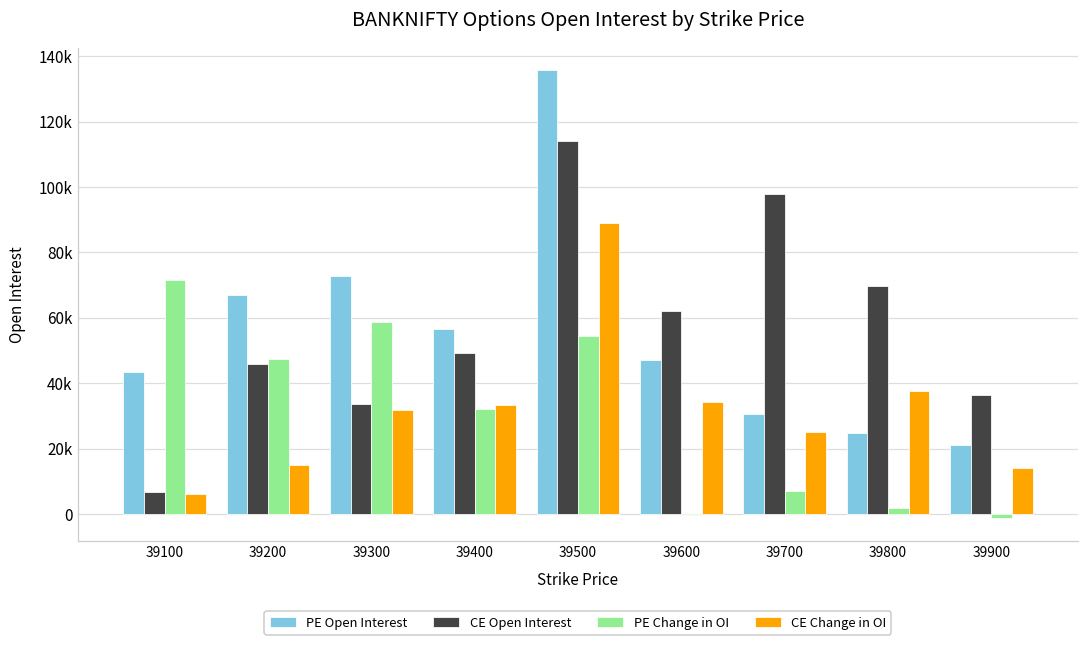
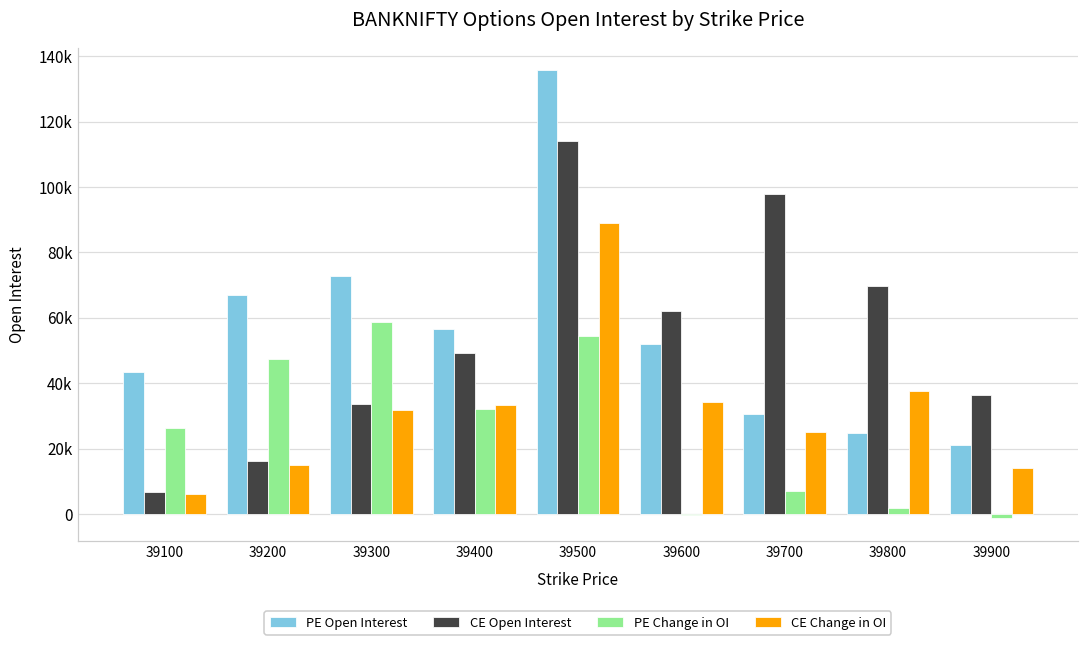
PE Change in OI, 39100: 71000 -> 26000
CE Open Interest, 39200: 46000 -> 16000
PE Open Interest, 39600: 47000 -> 52000
